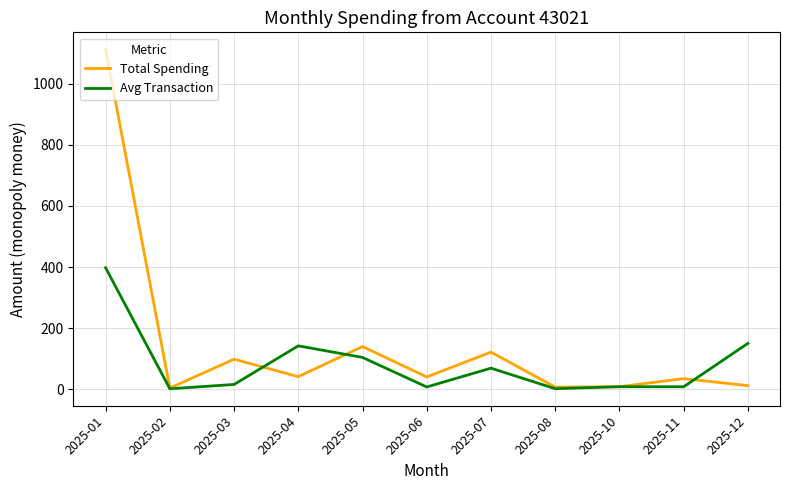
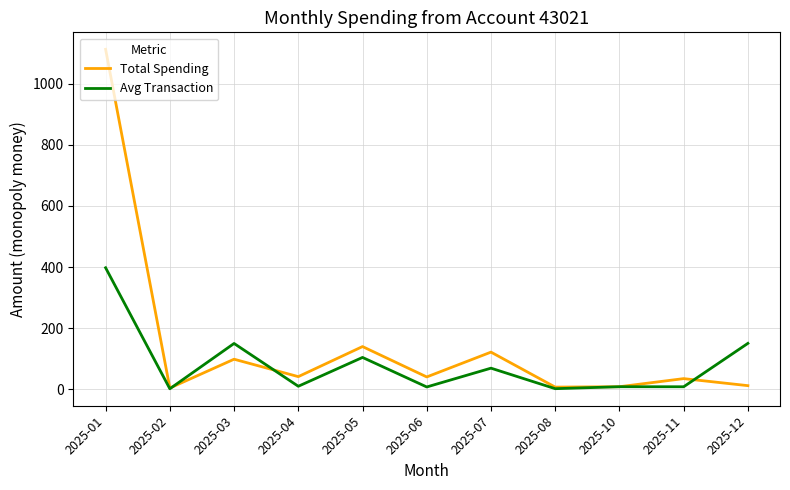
Avg Transaction, 2025-03: 20 -> 150
Avg Transaction, 2025-04: 140 -> 10
